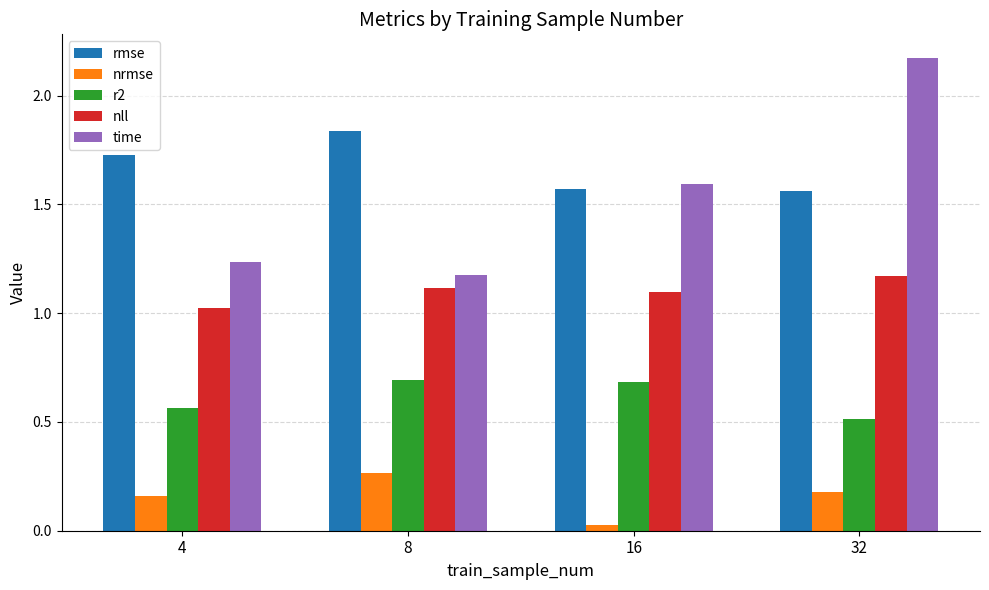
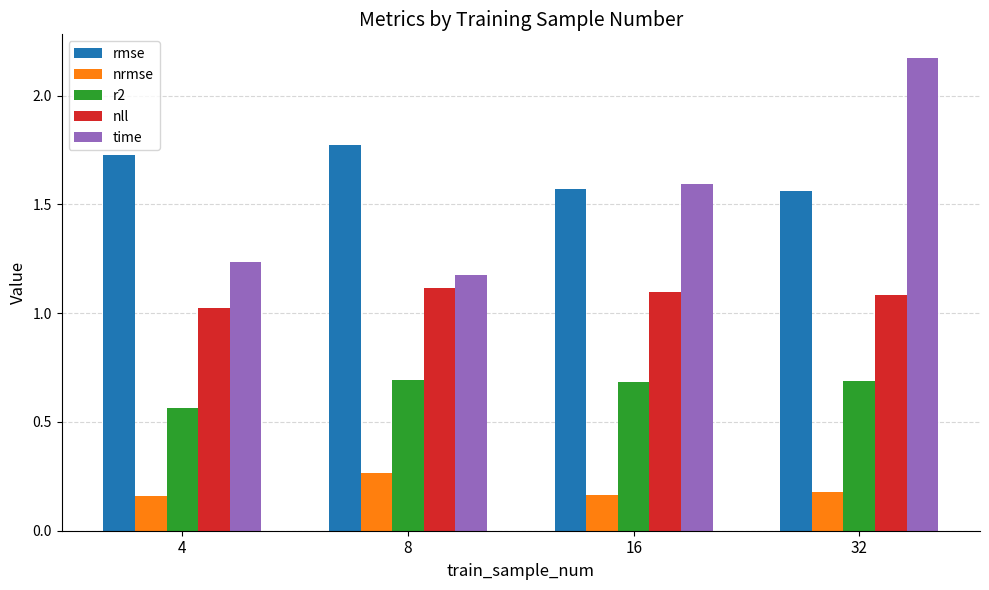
rmse, 8: 1.84 -> 1.77
nrmse, 16: 0.03 -> 0.16
r2, 32: 0.52 -> 0.69
nll, 32: 1.17 -> 1.08
